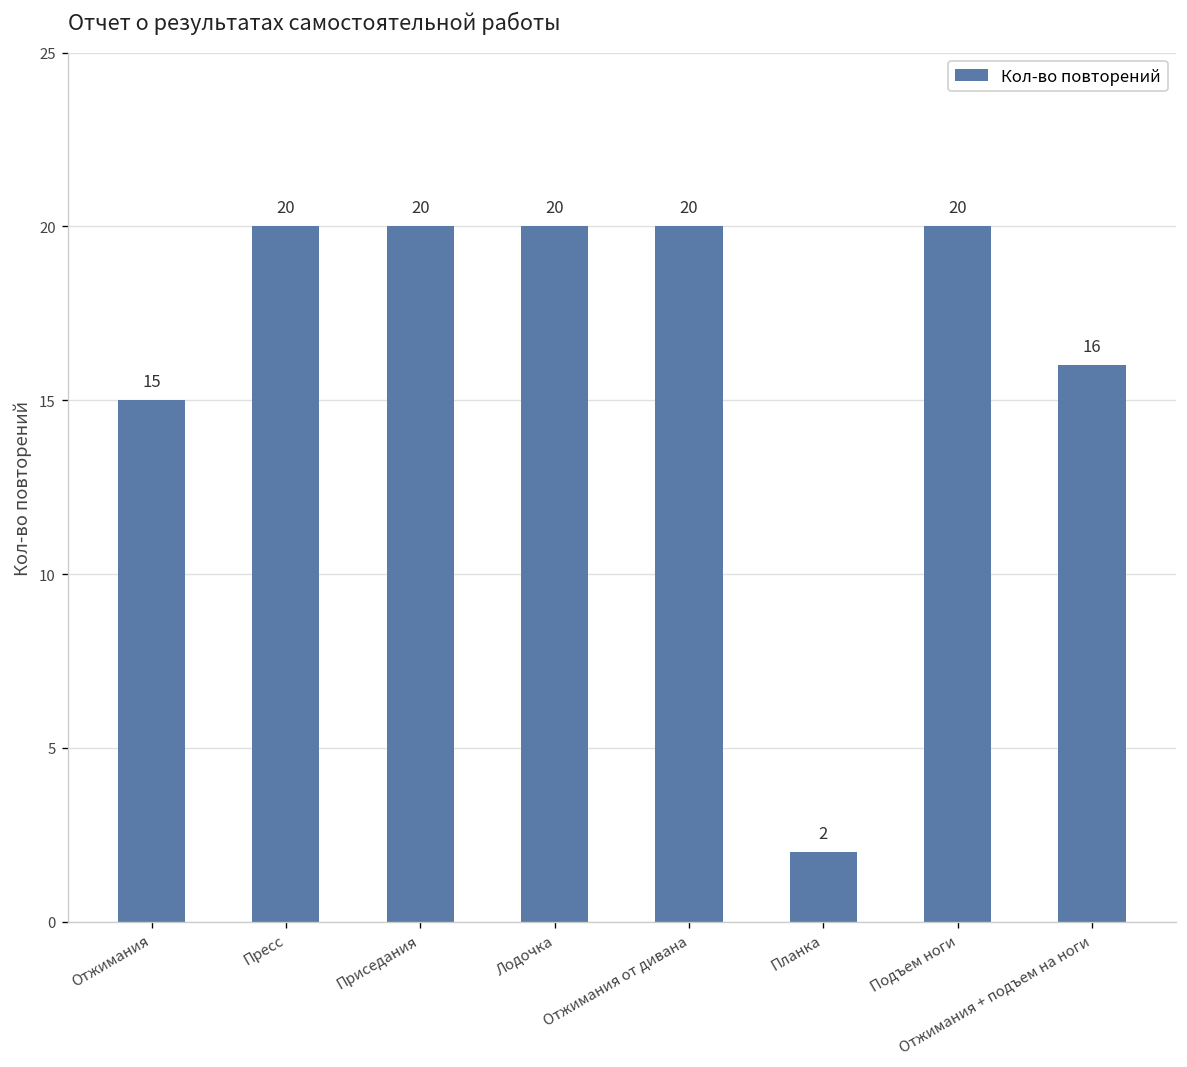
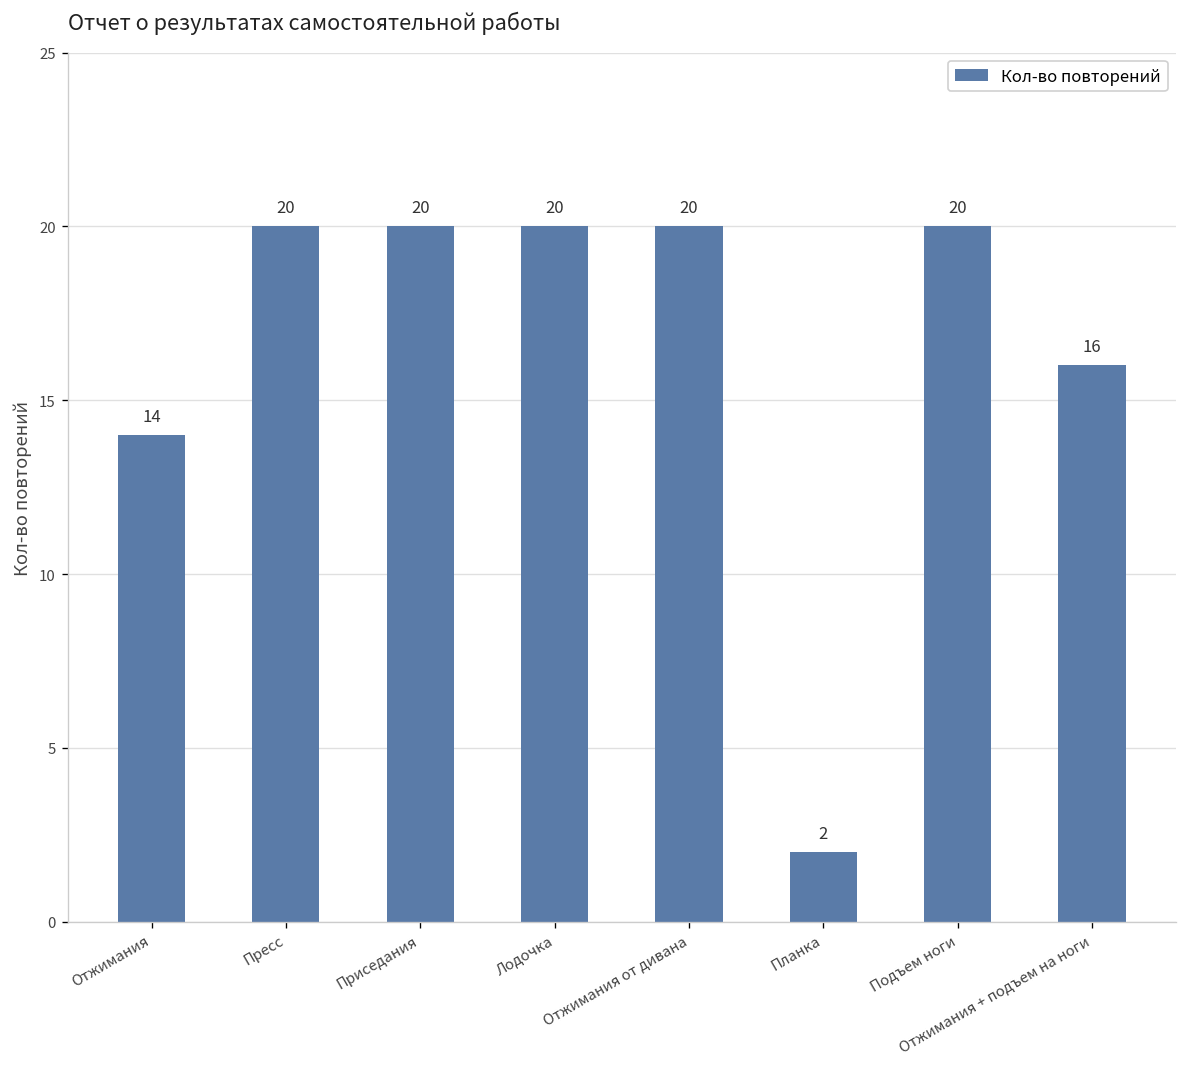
Отжимания: 15 -> 14
